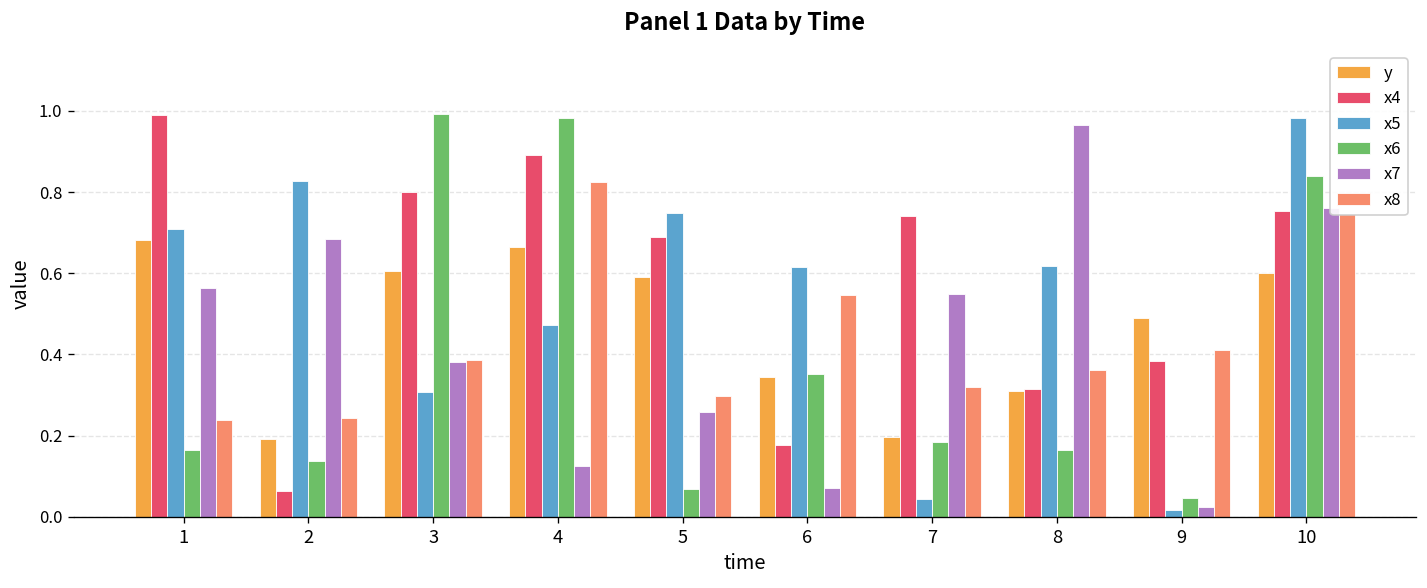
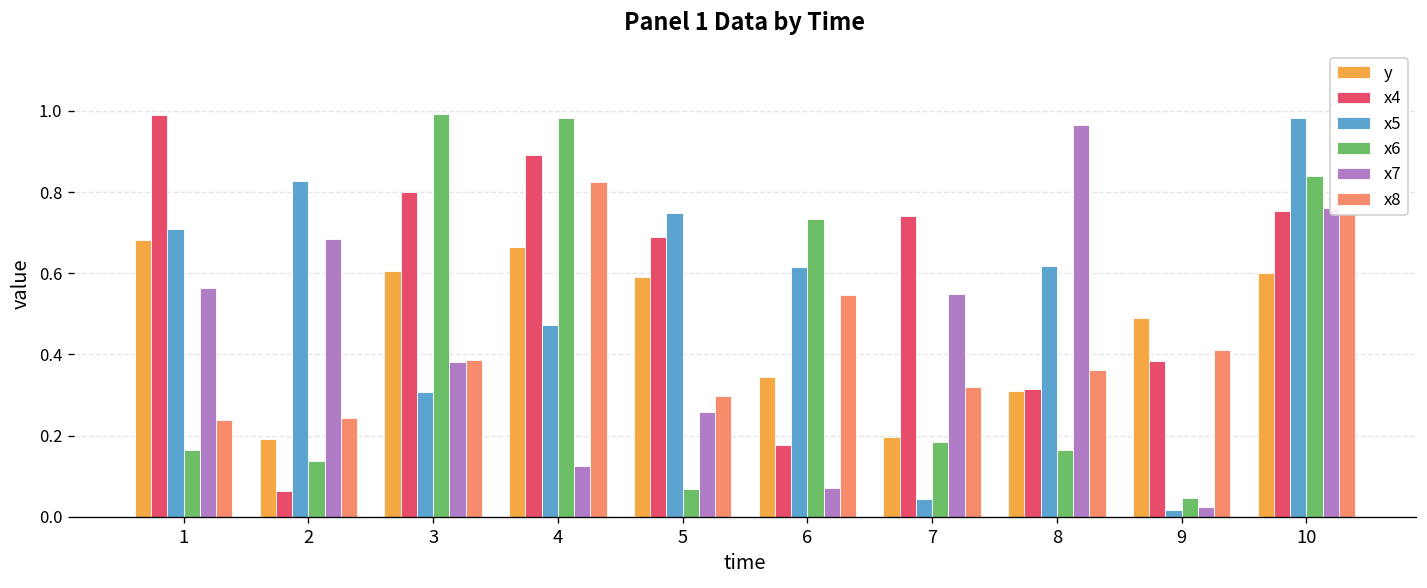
x6, 6: 0.35 -> 0.73
